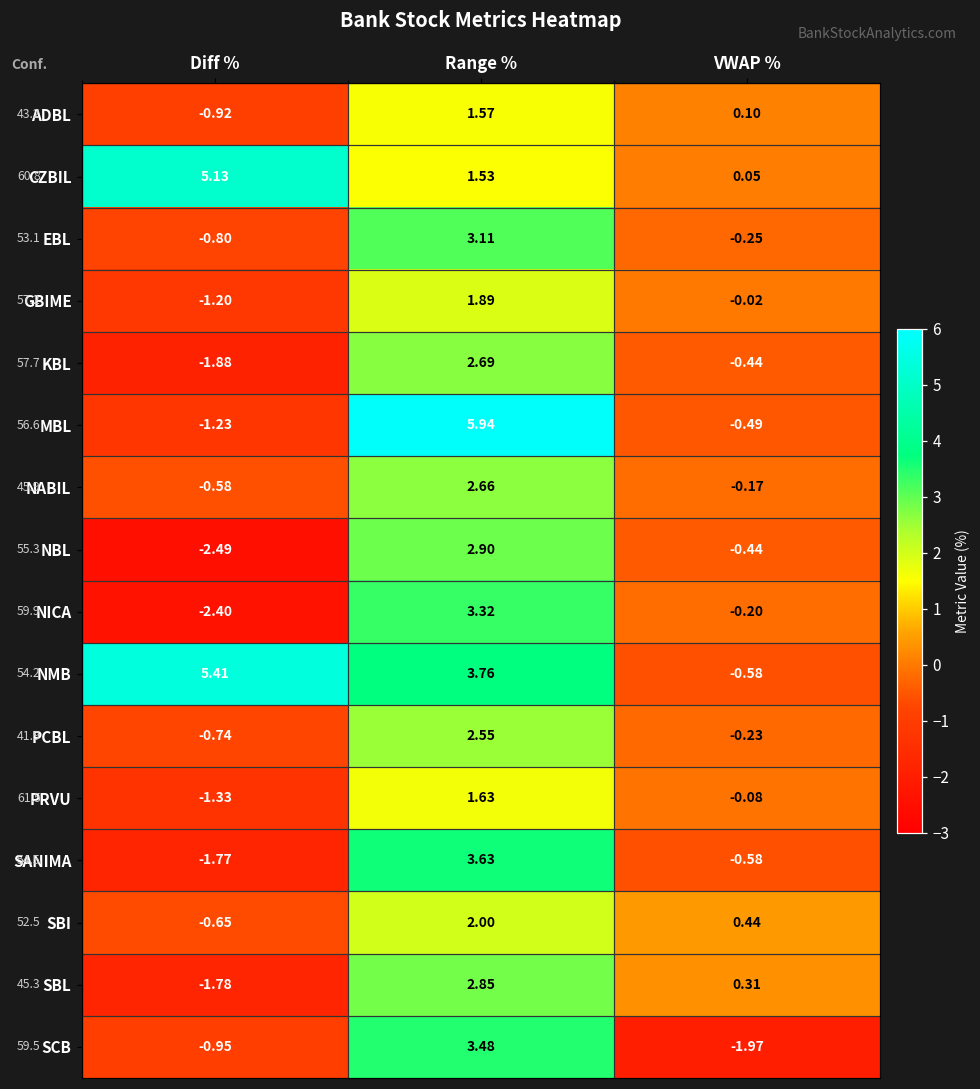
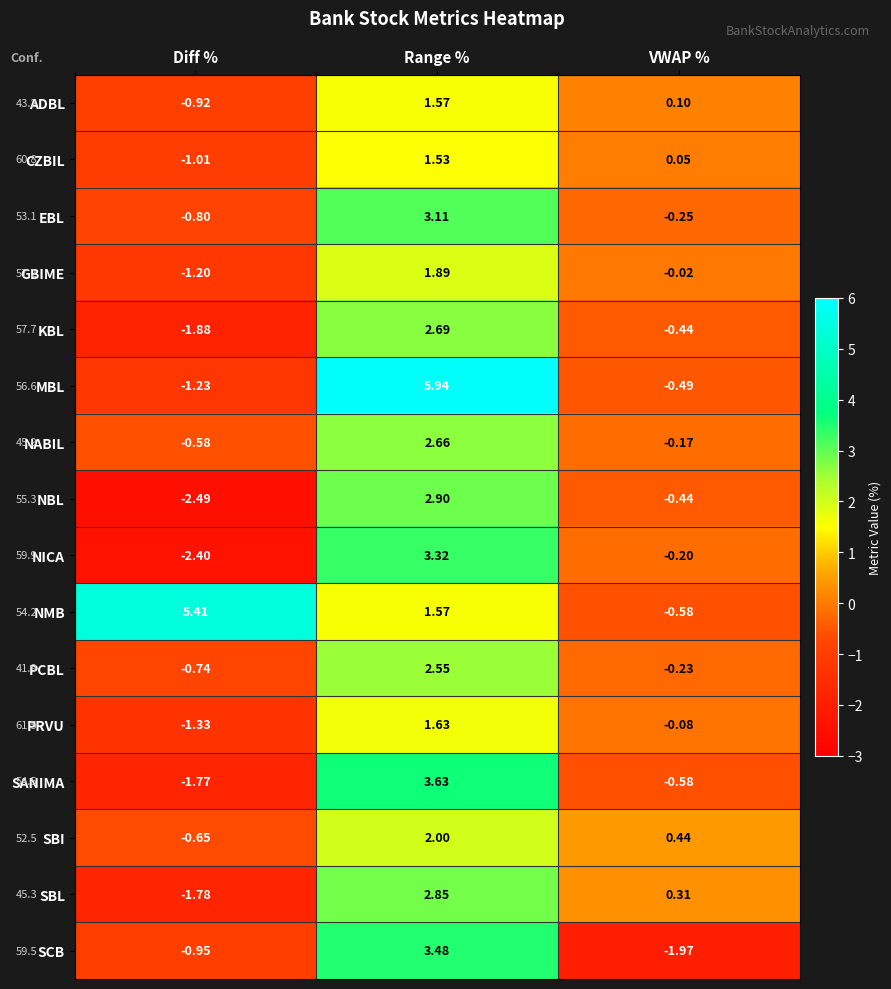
CZBIL, Diff %: 5.13 -> -1.01
NMB, Range %: 3.76 -> 1.57
